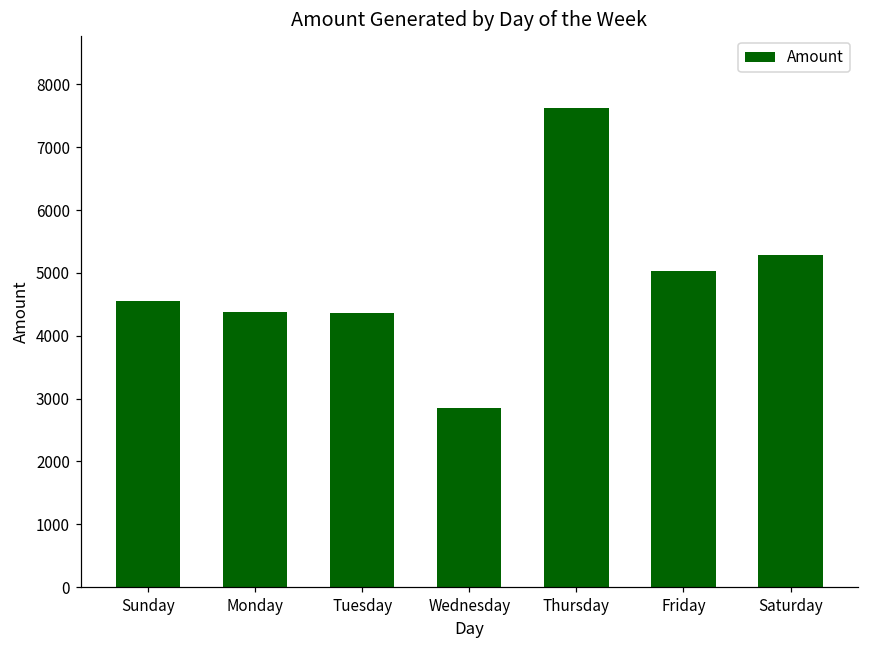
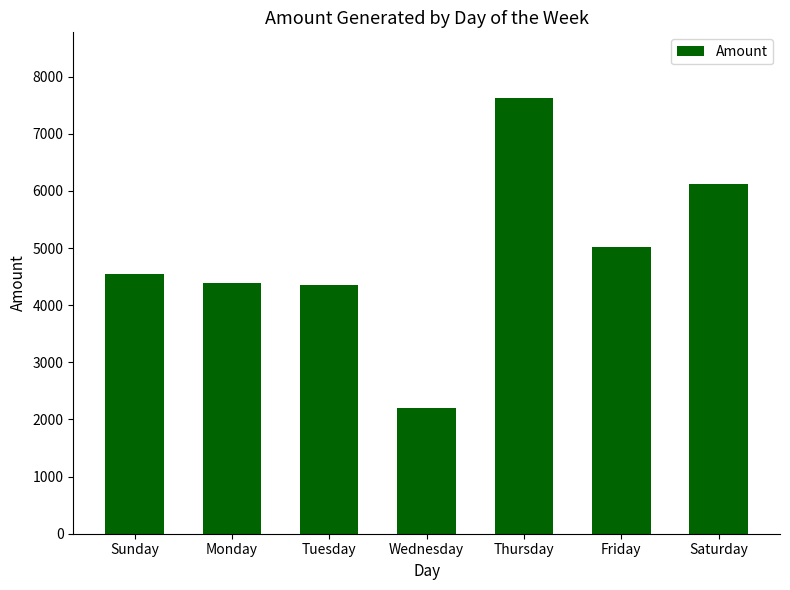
Wednesday: 2900 -> 2200
Saturday: 5300 -> 6100
